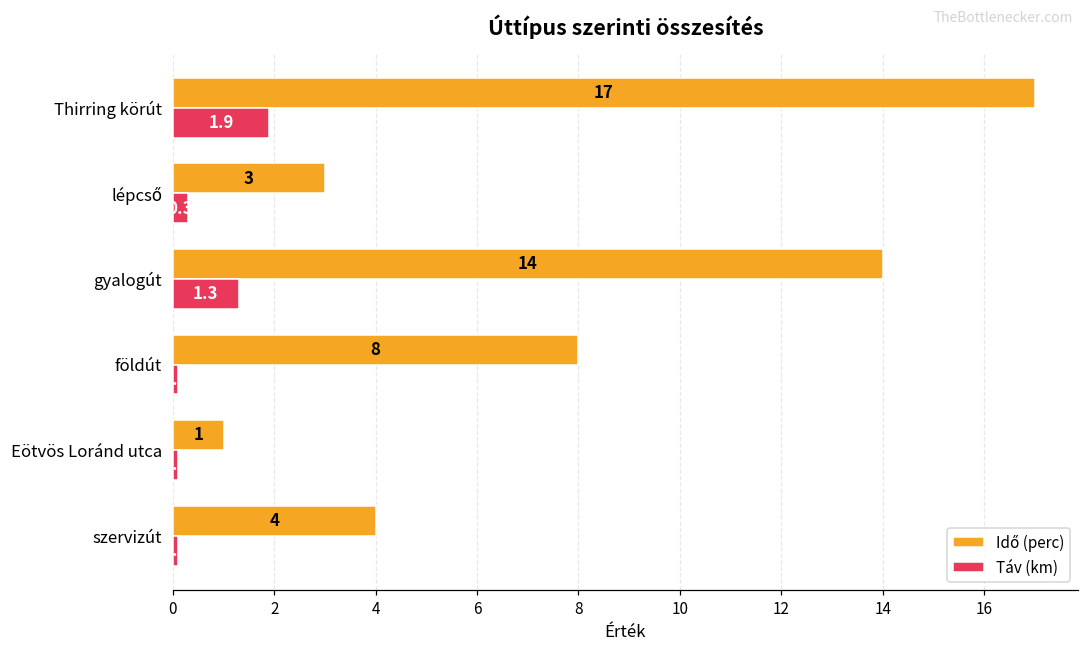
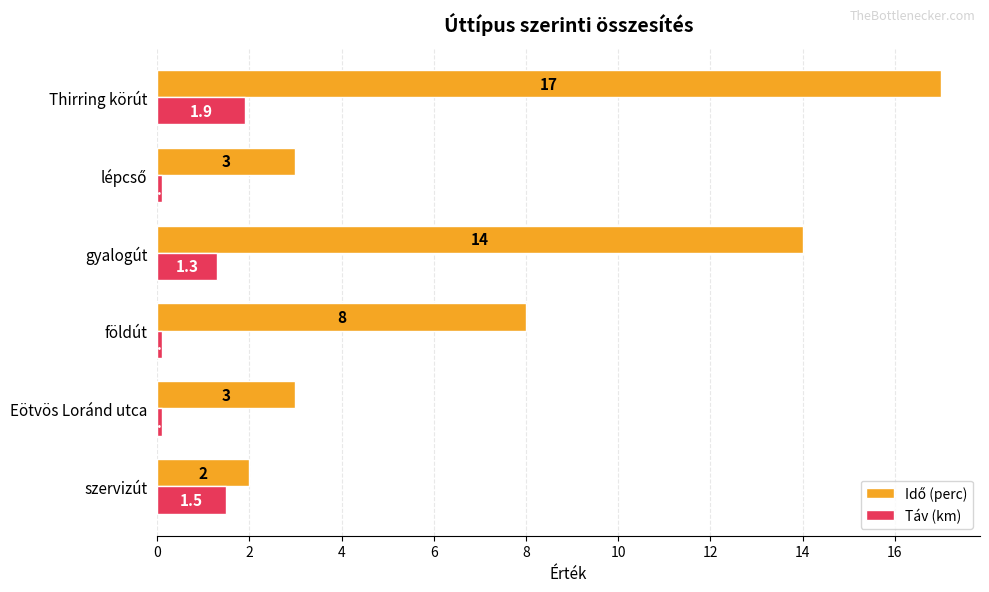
Táv (km), lépcső: 0.3 -> 0.1
Idő (perc), Eötvös Loránd utca: 1 -> 3
Idő (perc), szervizút: 4 -> 2
Táv (km), szervizút: 0.1 -> 1.5
